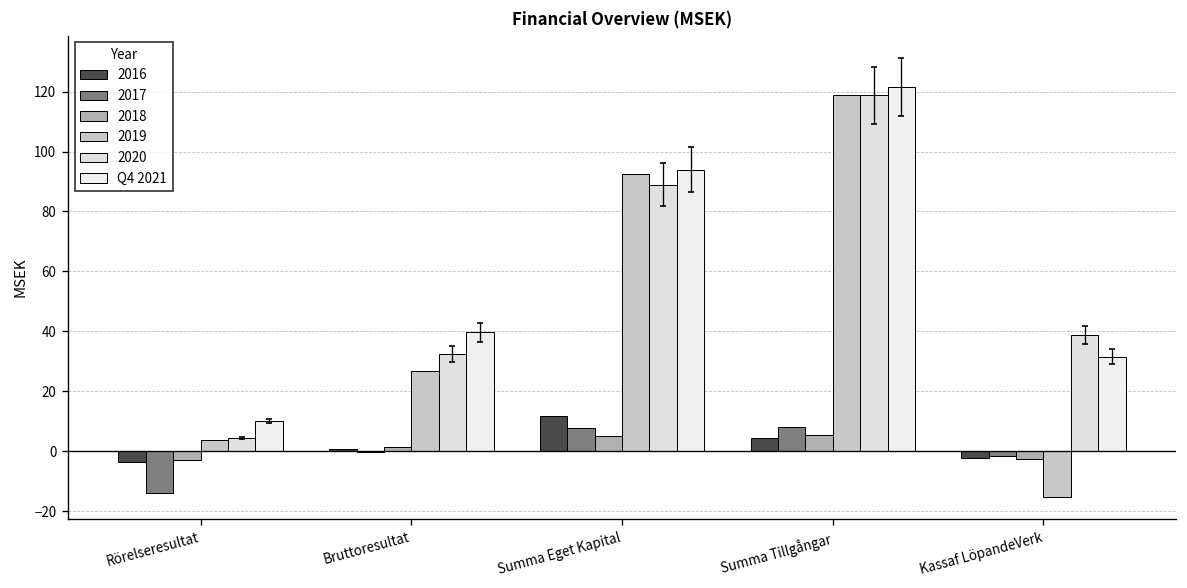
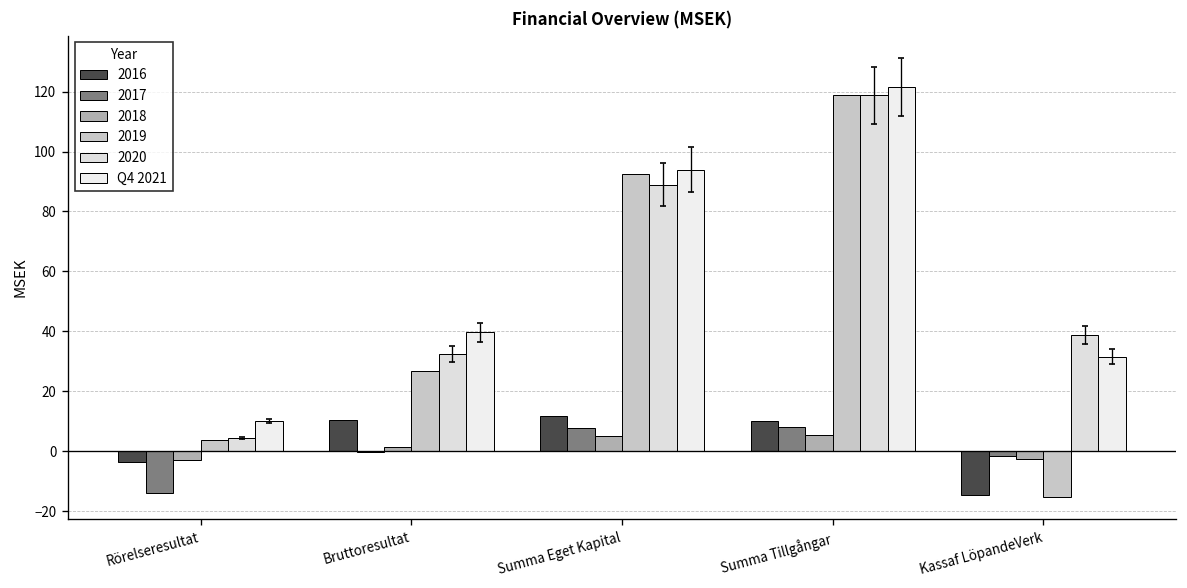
2016, Bruttoresultat: 1 -> 11
2016, Summa Tillgångar: 4 -> 10
2016, Kassaf LöpandeVerk: -2 -> -15
